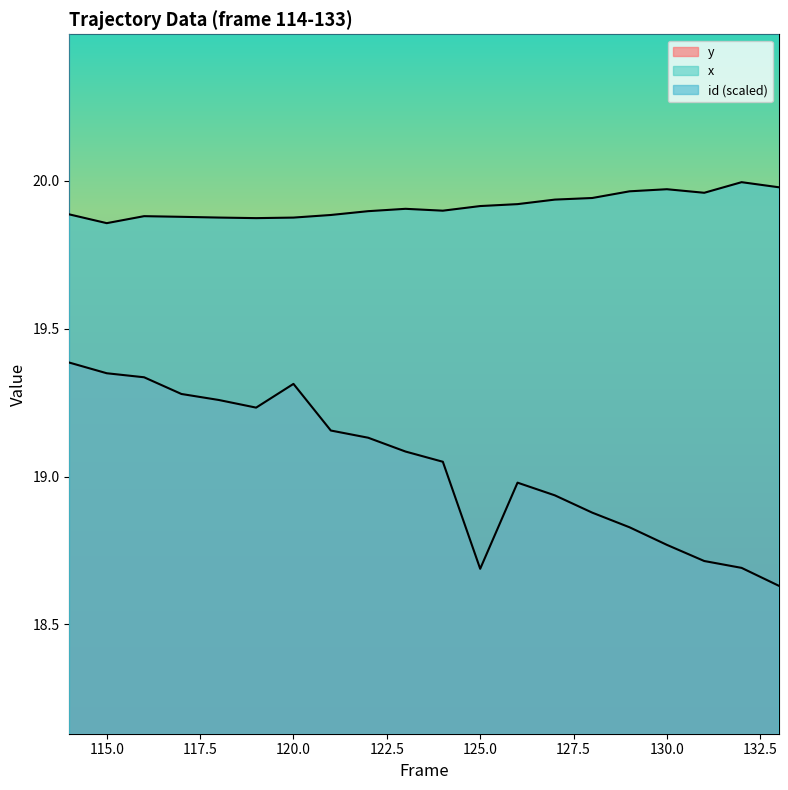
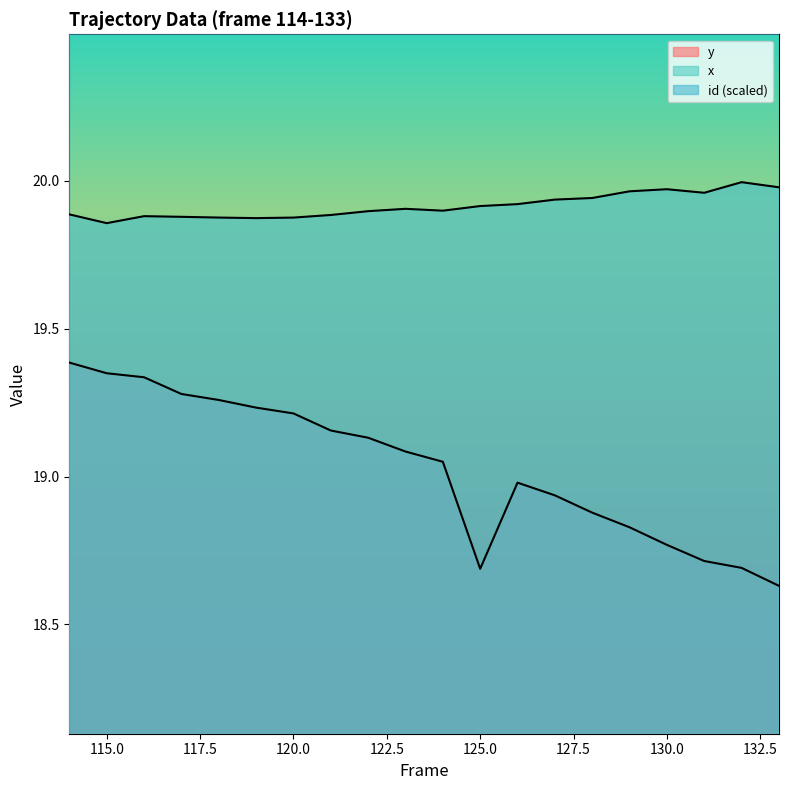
y, 120.0: 19.31 -> 19.21
